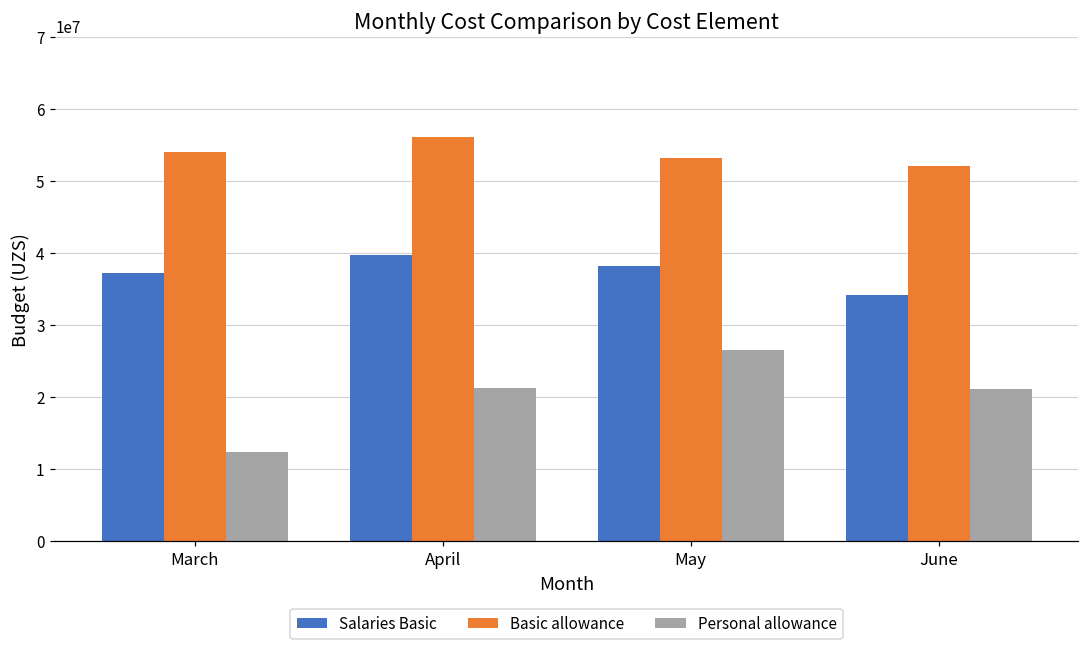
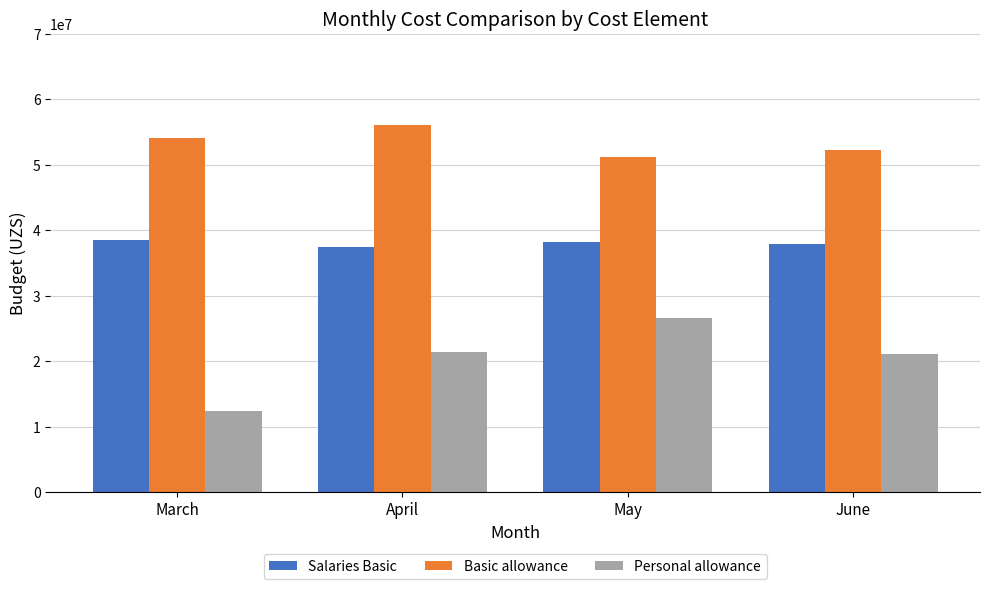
Salaries Basic, March: 37000000 -> 38000000
Salaries Basic, April: 40000000 -> 37000000
Basic allowance, May: 53000000 -> 51000000
Salaries Basic, June: 34000000 -> 38000000
